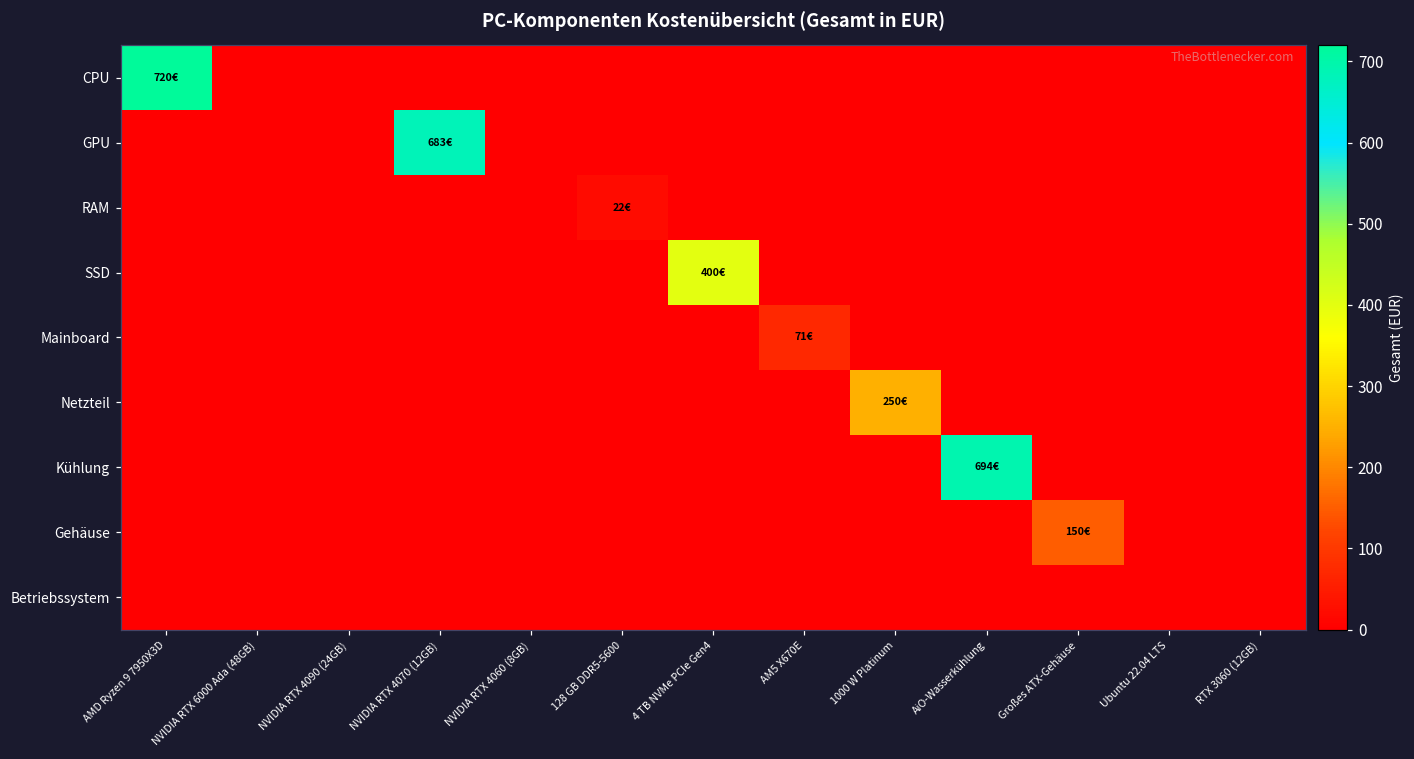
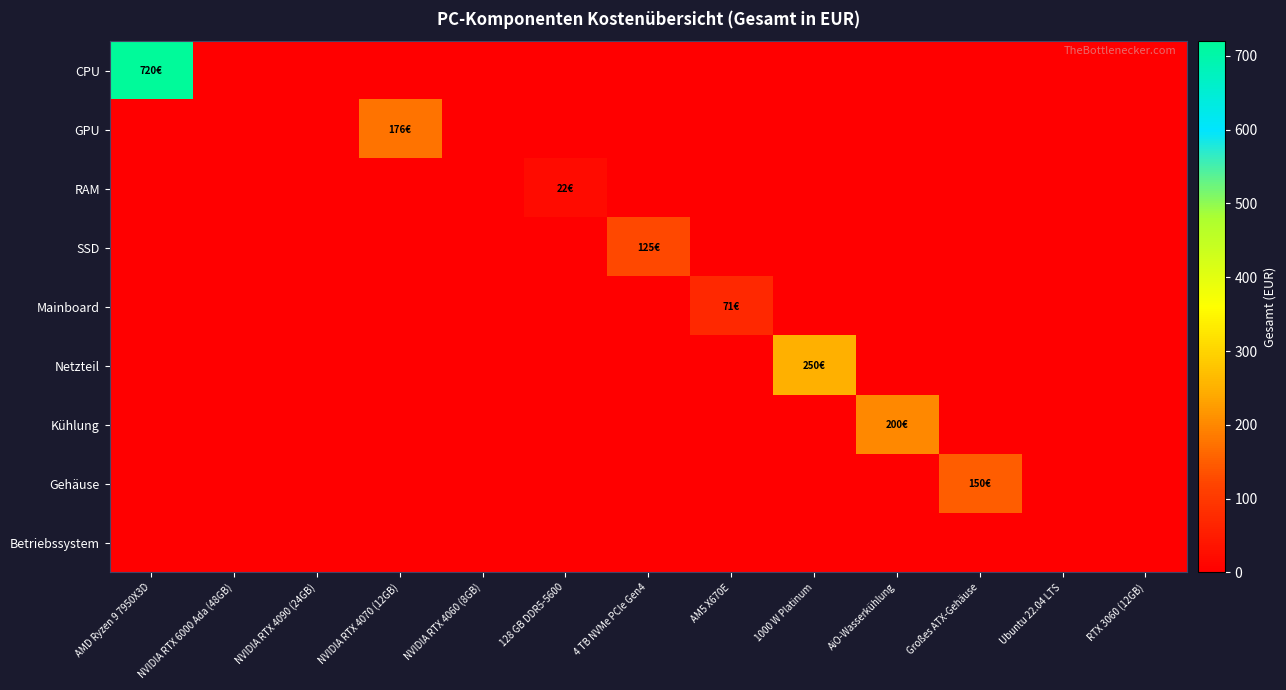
GPU, NVIDIA RTX 4070 (12GB): 683€ -> 176€
SSD, 4 TB NVMe PCIe Gen4: 400€ -> 125€
Kühlung, AiO-Wasserkühlung: 694€ -> 200€
